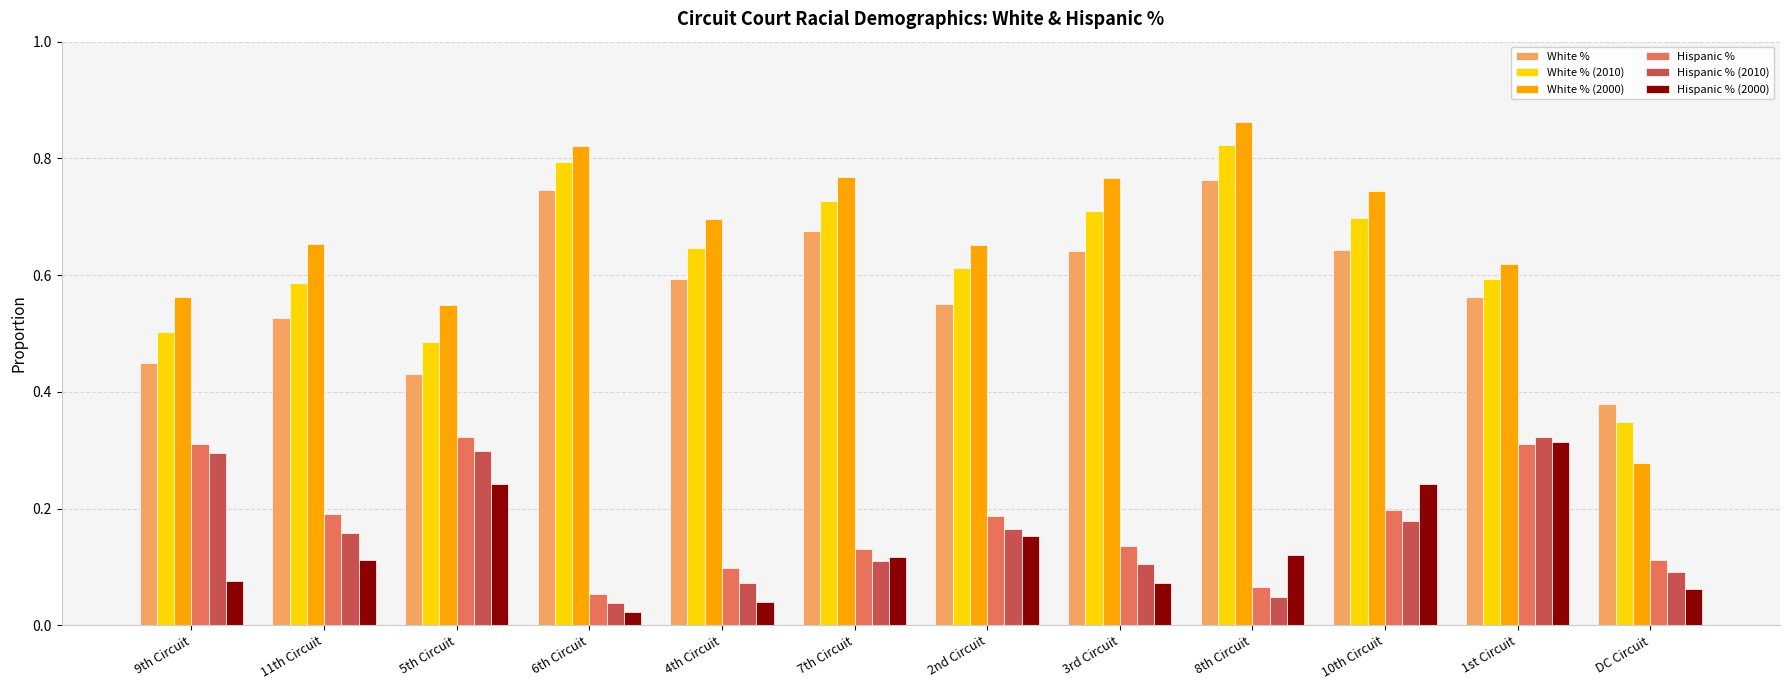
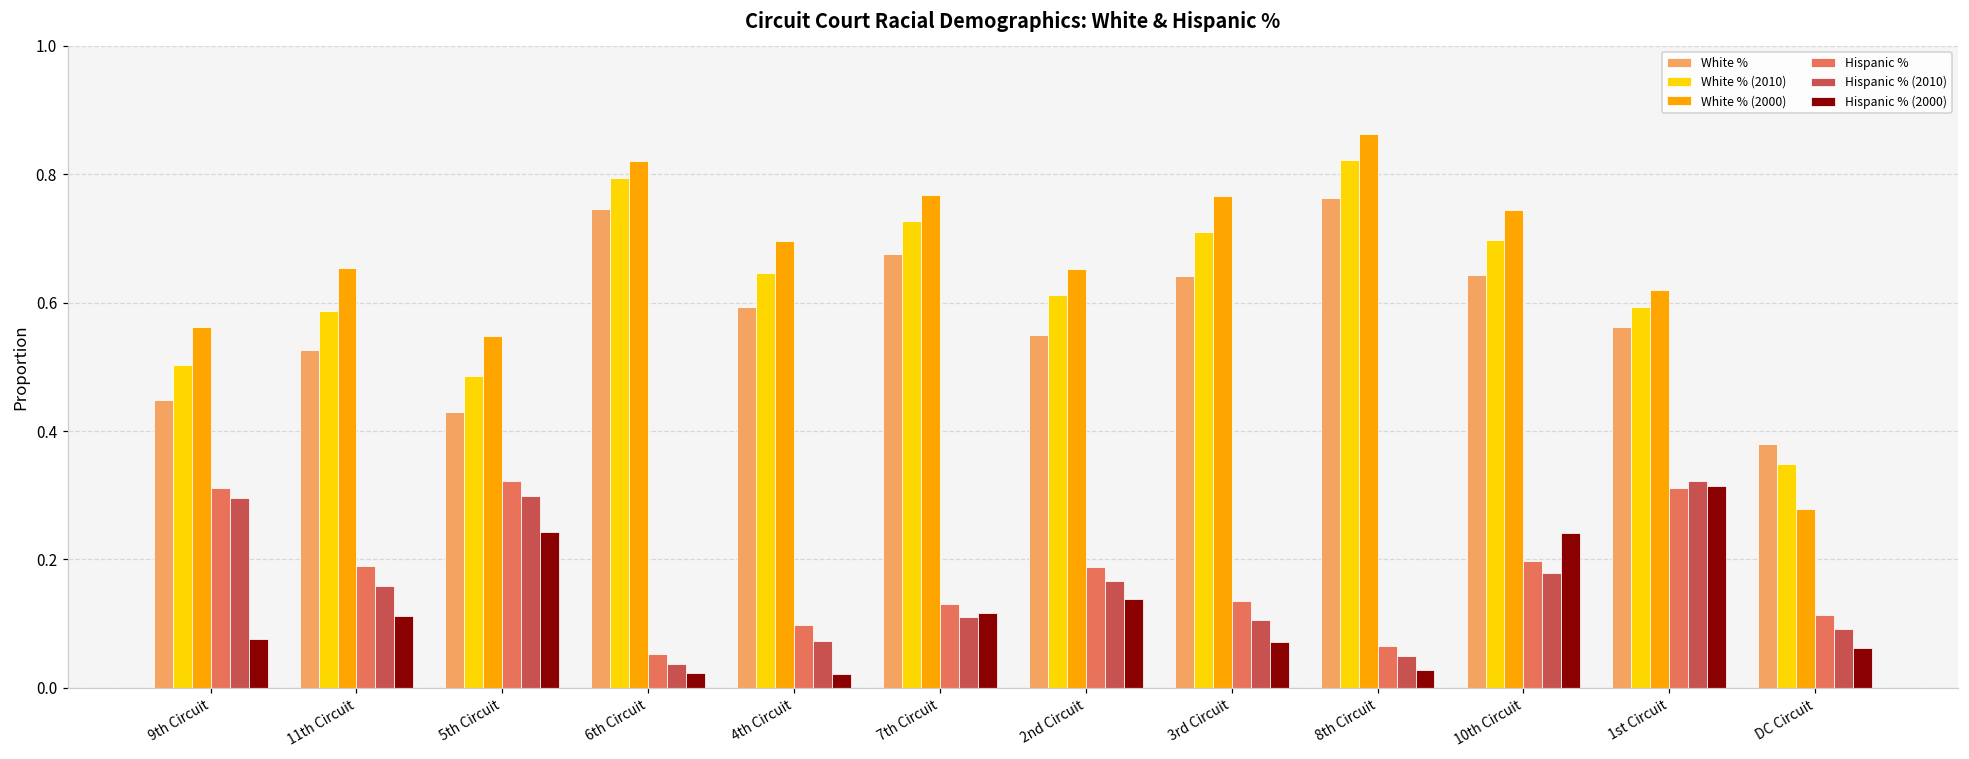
Hispanic % (2000), 4th Circuit: 0.04 -> 0.02
Hispanic % (2000), 2nd Circuit: 0.15 -> 0.14
Hispanic % (2000), 8th Circuit: 0.12 -> 0.03
